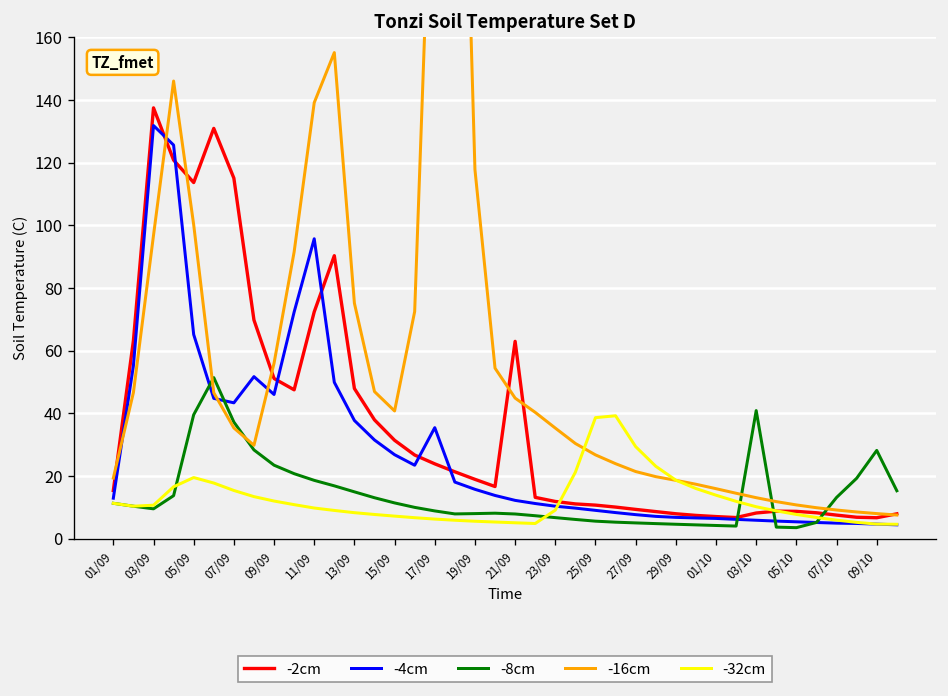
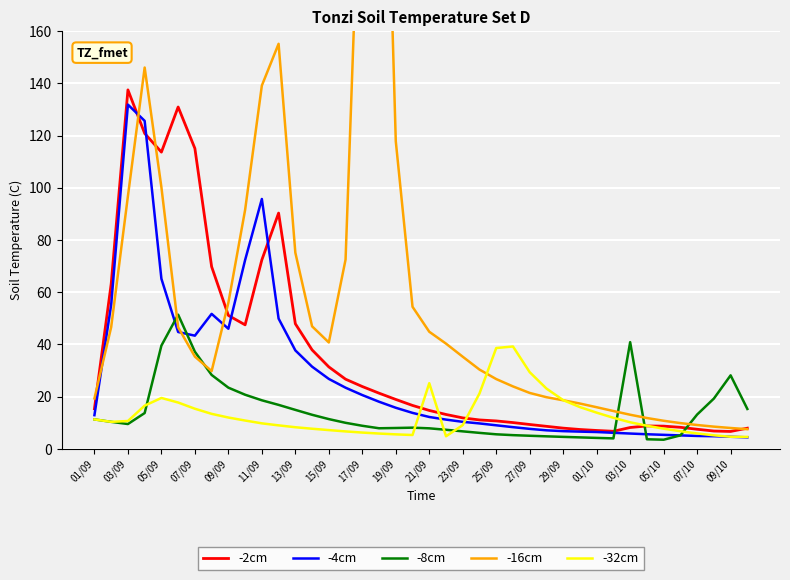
-4cm, 17/09: 35 -> 21
-2cm, 21/09: 63 -> 15
-32cm, 21/09: 5 -> 25
